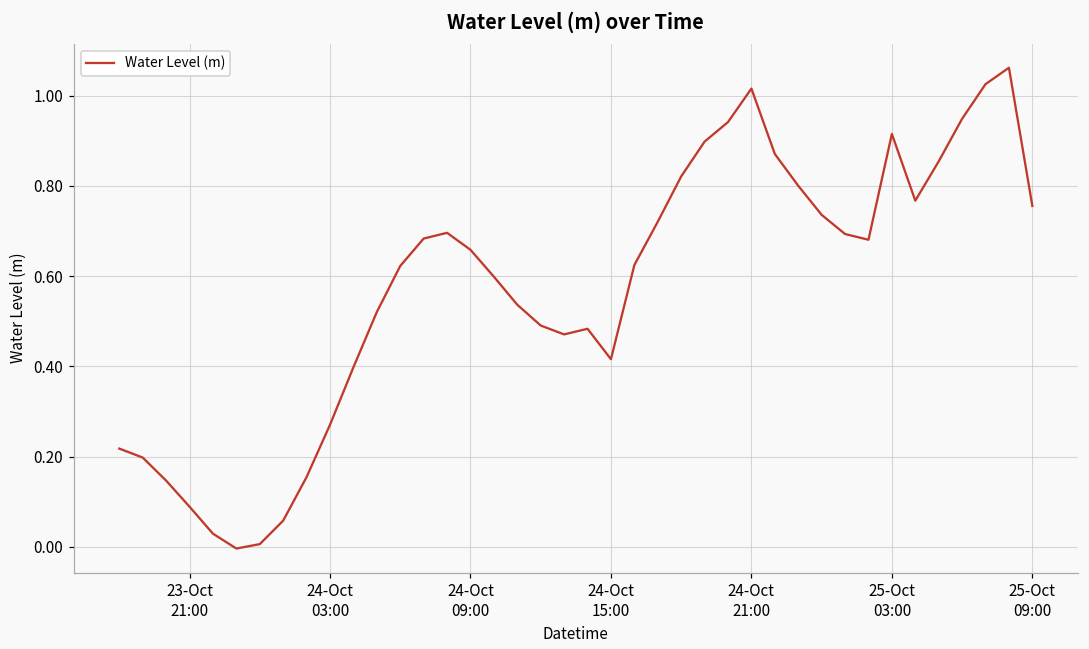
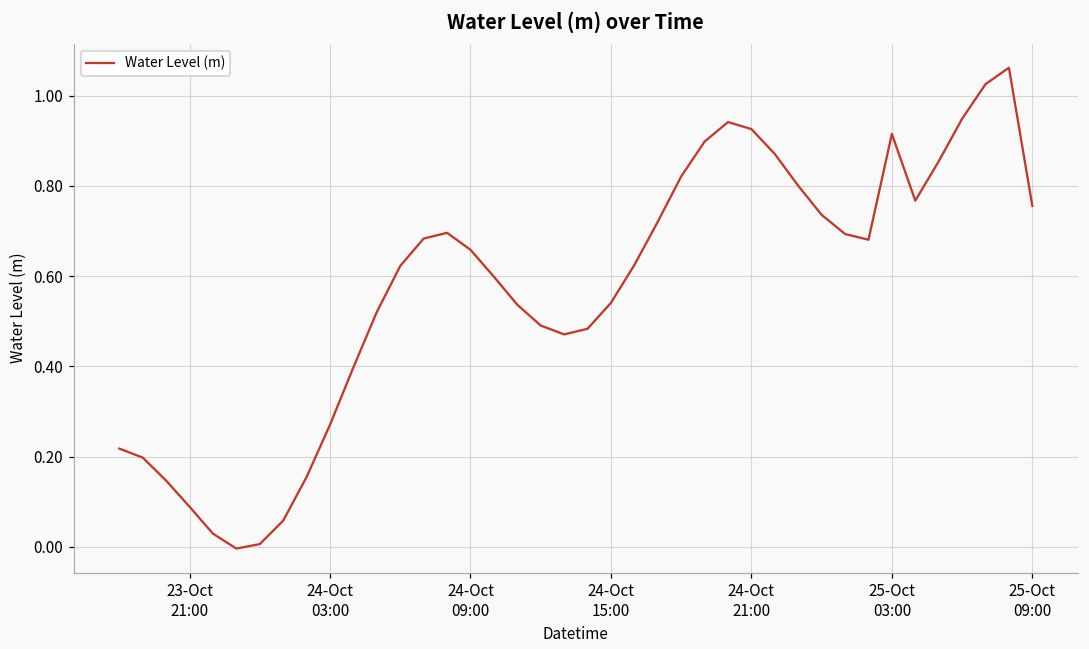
24-Oct 15:00: 0.42 -> 0.54
24-Oct 21:00: 1.02 -> 0.93
